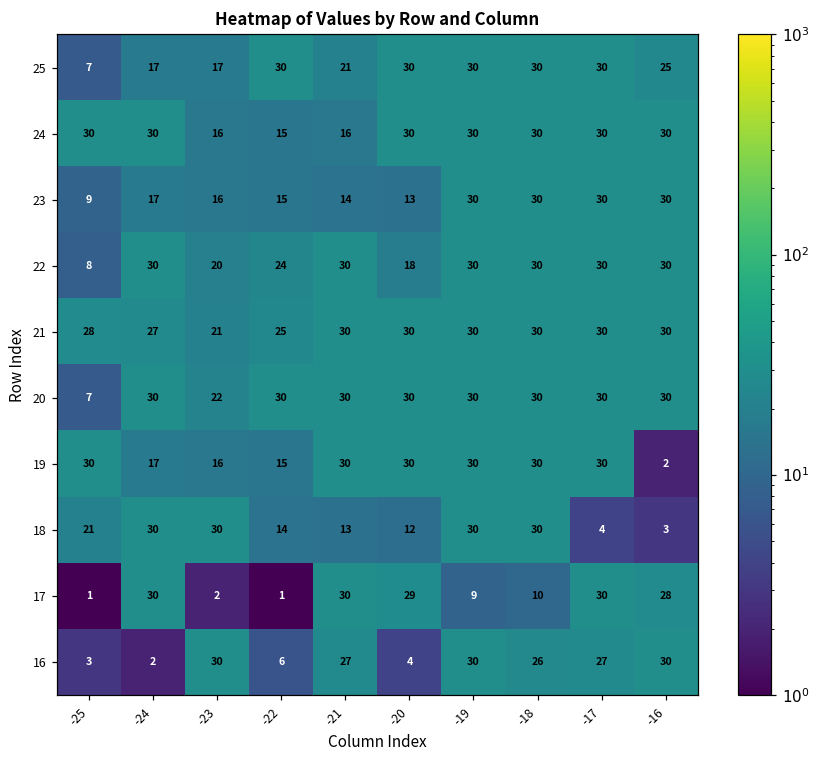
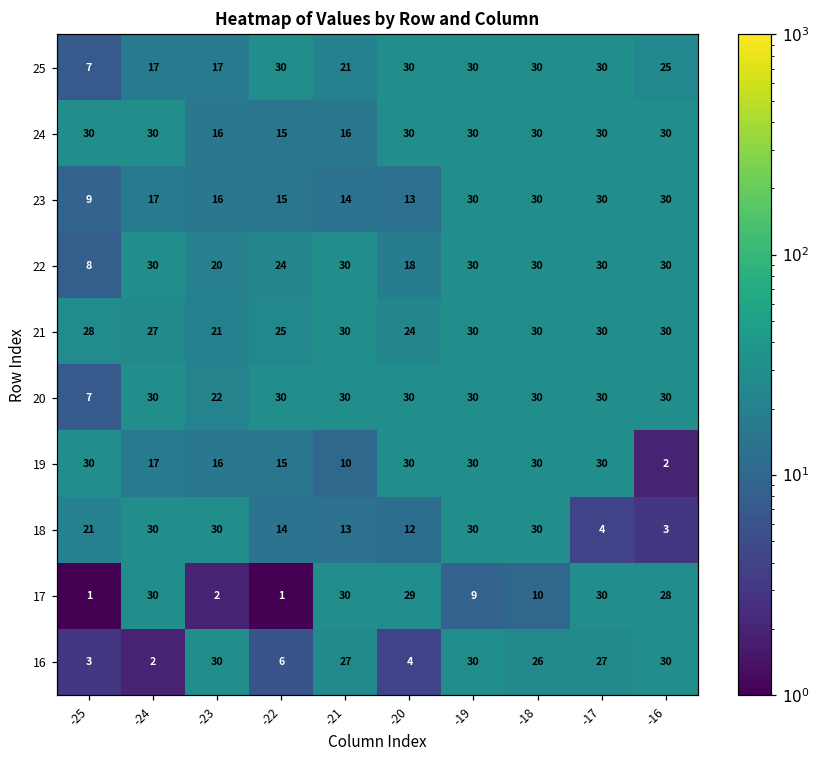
21, -20: 30 -> 24
19, -21: 30 -> 10
